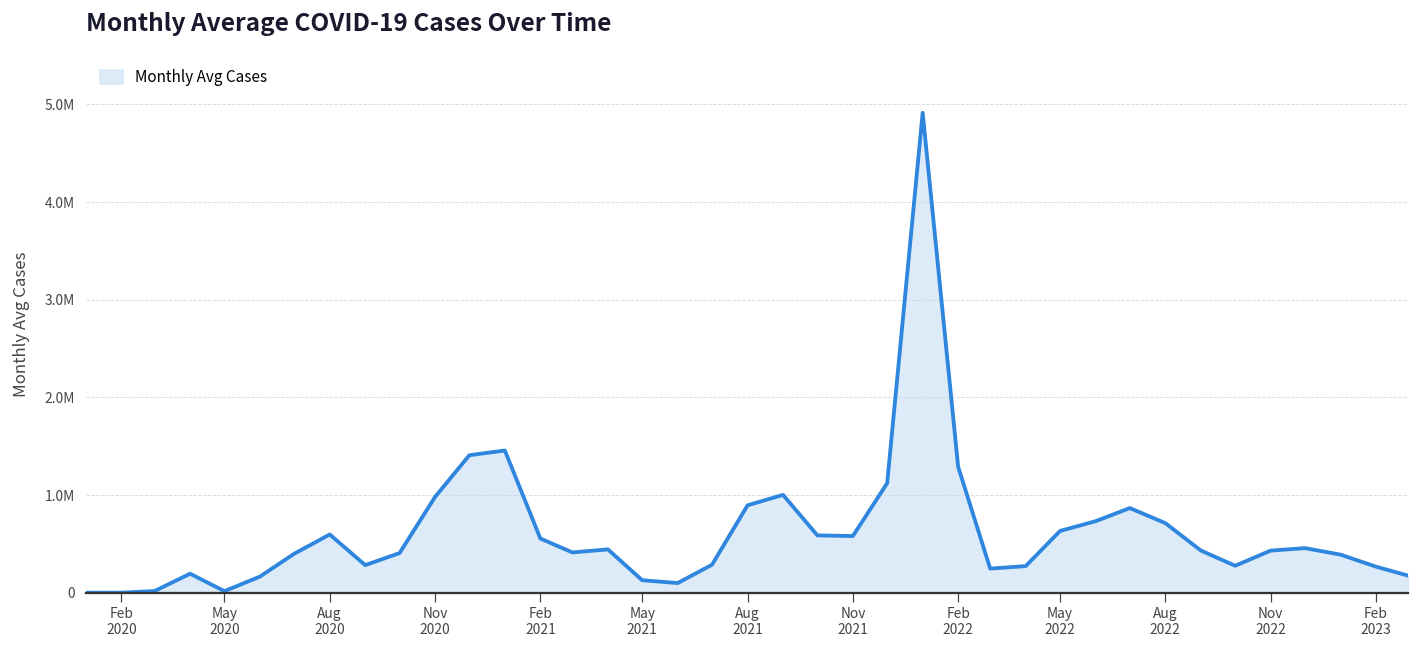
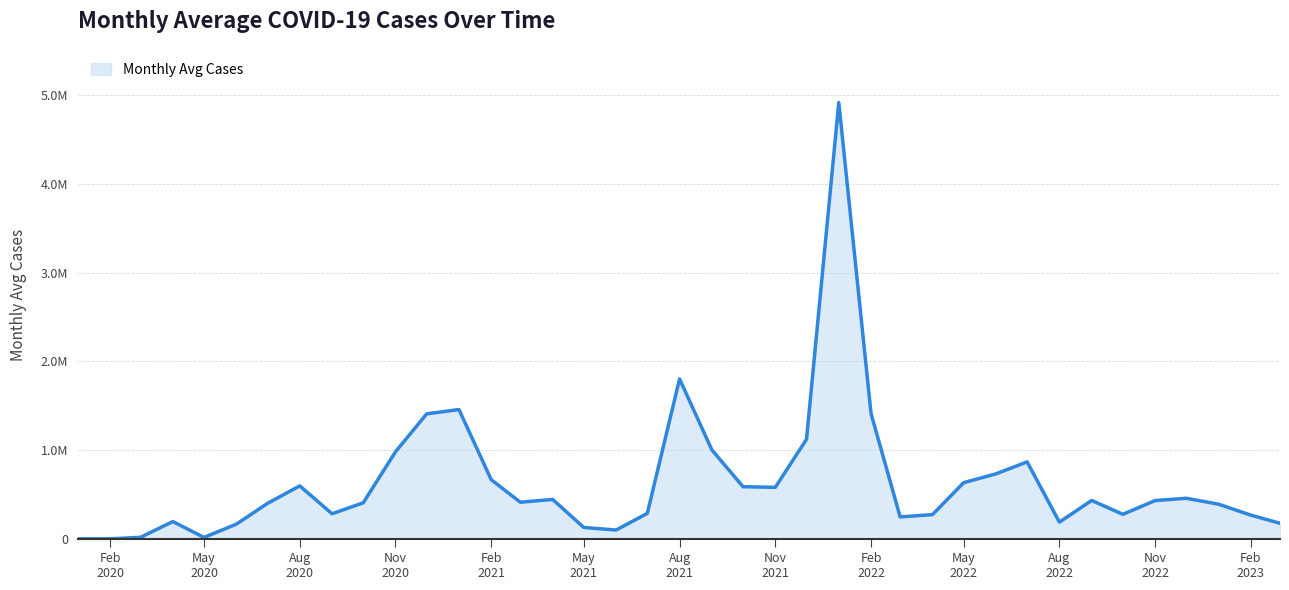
Feb 2021: 600000 -> 700000
Aug 2021: 900000 -> 1800000
Feb 2022: 1300000 -> 1400000
Aug 2022: 700000 -> 200000
